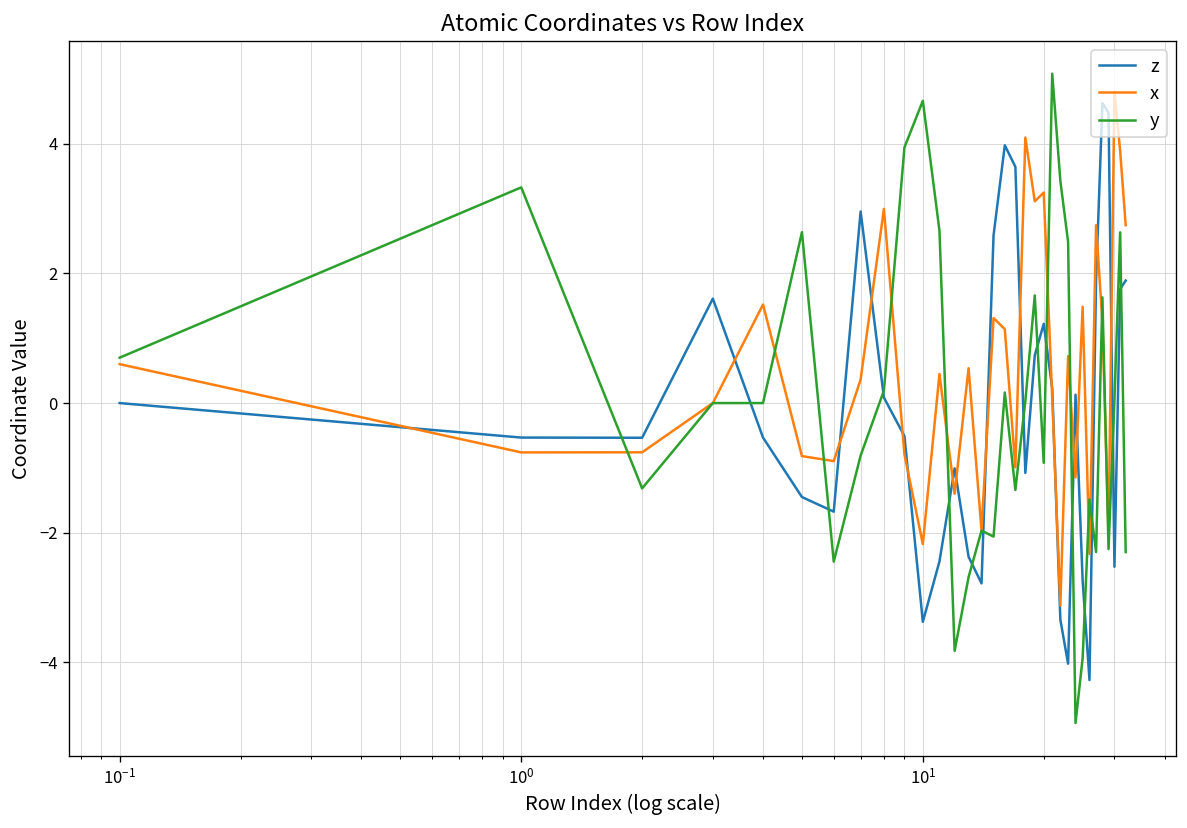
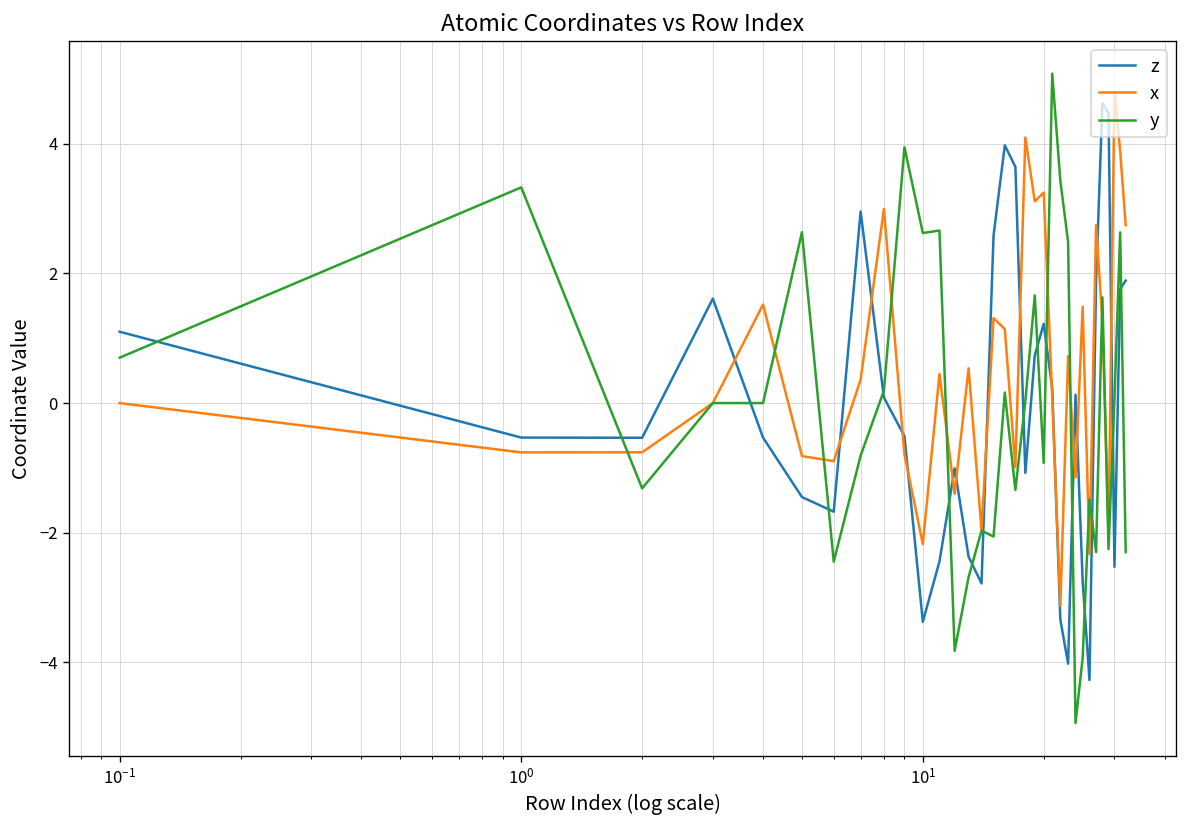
z, 10^-1: 0.0 -> 1.1
x, 10^-1: 0.6 -> 0.0
y, 10^1: 4.7 -> 2.6
